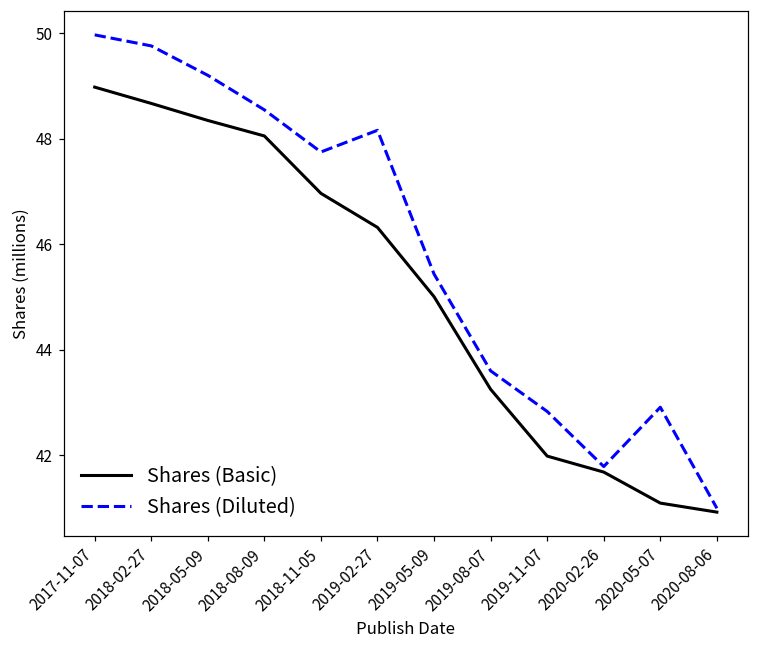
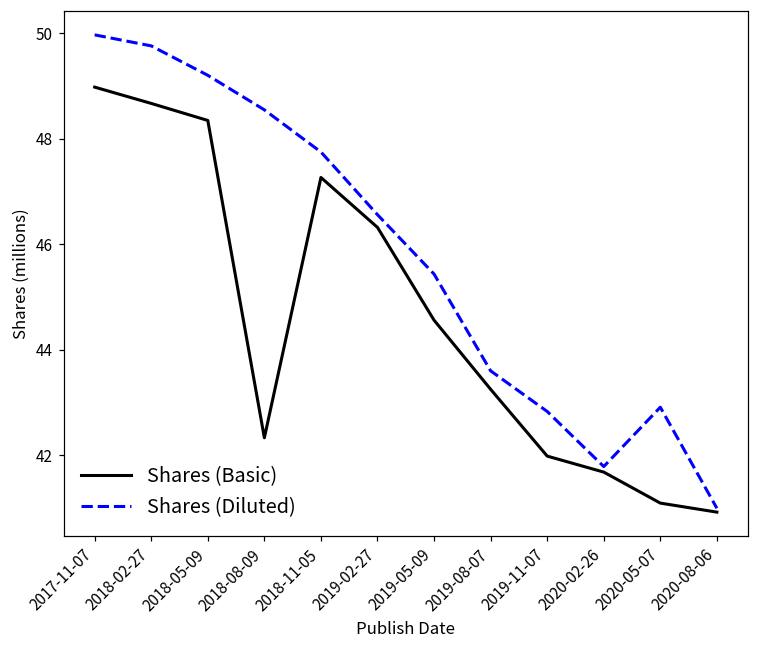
Shares (Basic), 2018-08-09: 48.1 -> 42.3
Shares (Basic), 2018-11-05: 47.0 -> 47.3
Shares (Diluted), 2019-02-27: 48.2 -> 46.6
Shares (Basic), 2019-05-09: 45.0 -> 44.6
